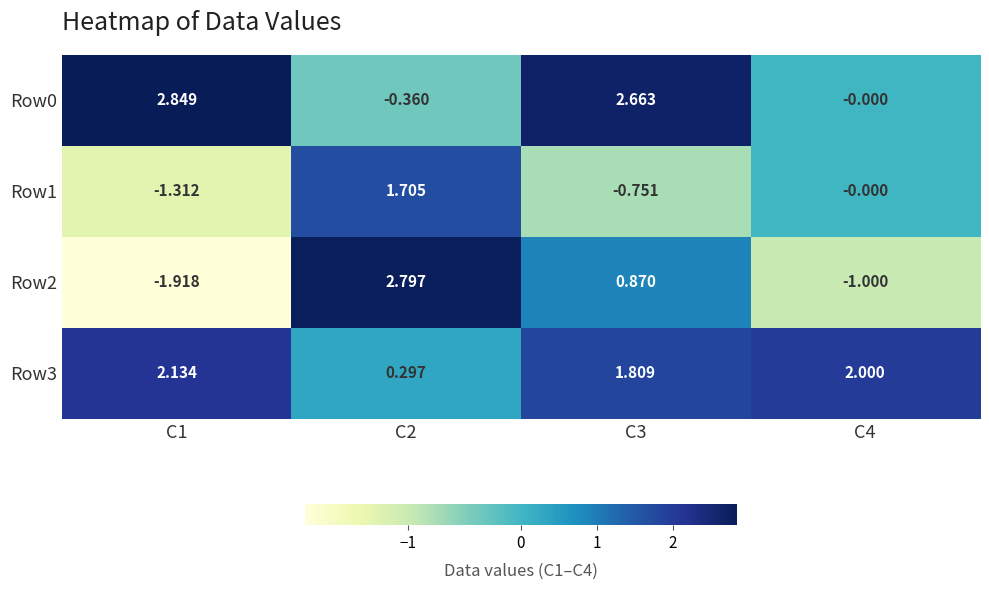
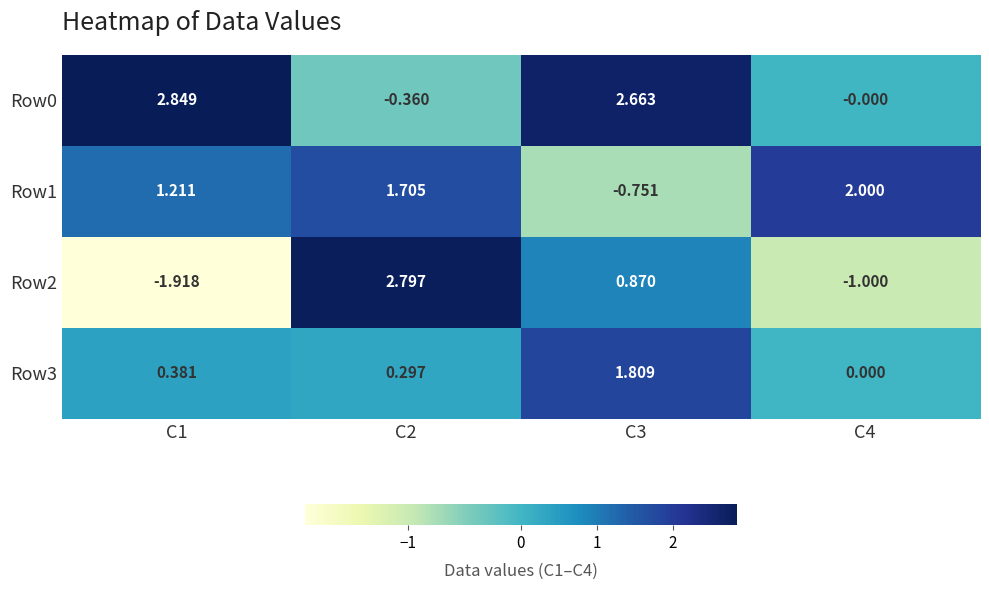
Row1, C1: -1.312 -> 1.211
Row1, C4: -0.000 -> 2.000
Row3, C1: 2.134 -> 0.381
Row3, C4: 2.000 -> 0.000
